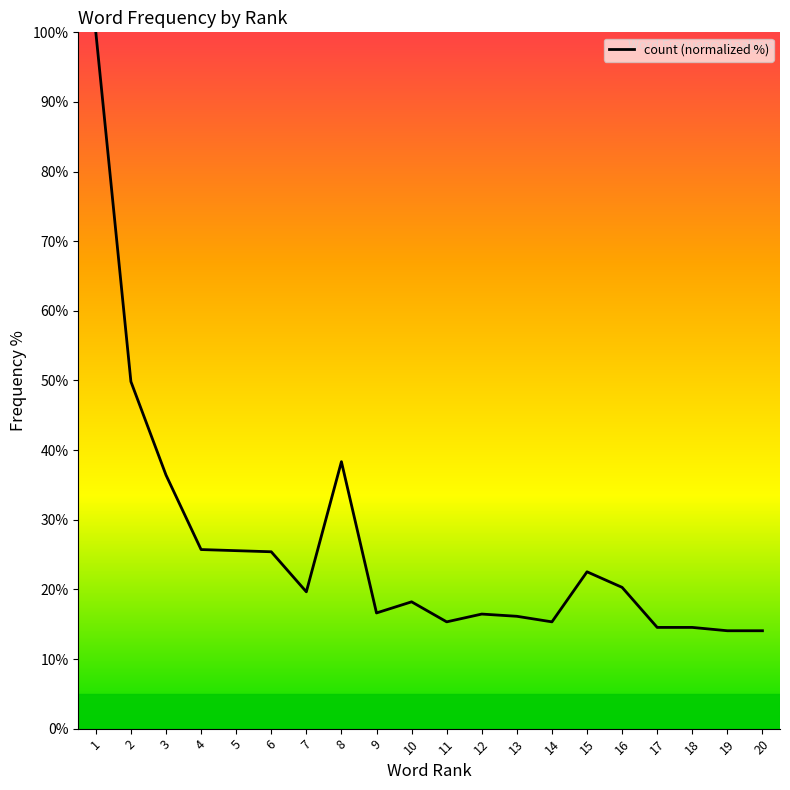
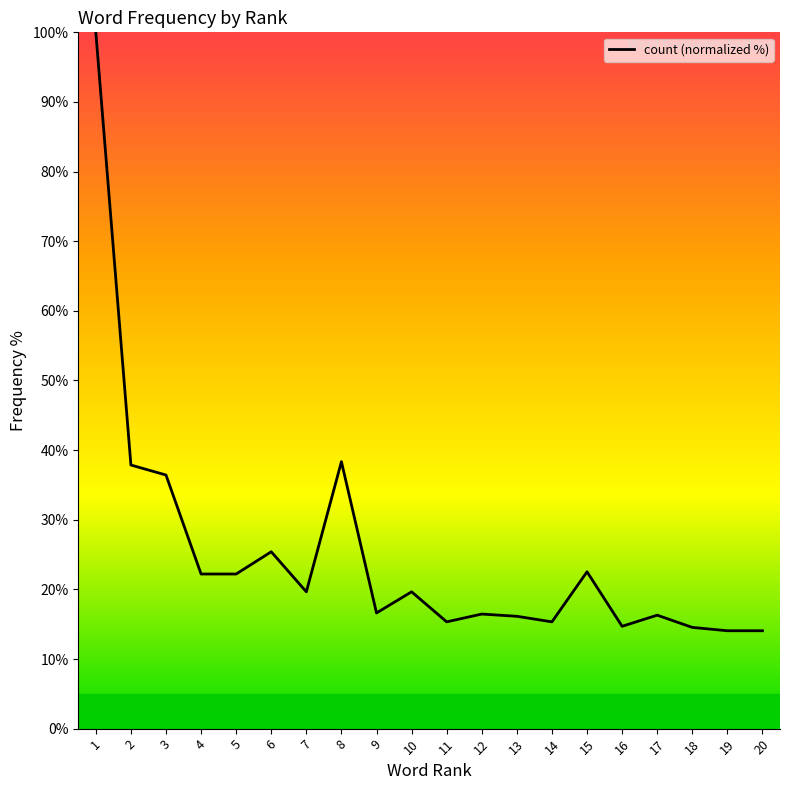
2: 50% -> 38%
4: 26% -> 22%
5: 26% -> 22%
10: 18% -> 20%
16: 20% -> 15%
17: 15% -> 16%
